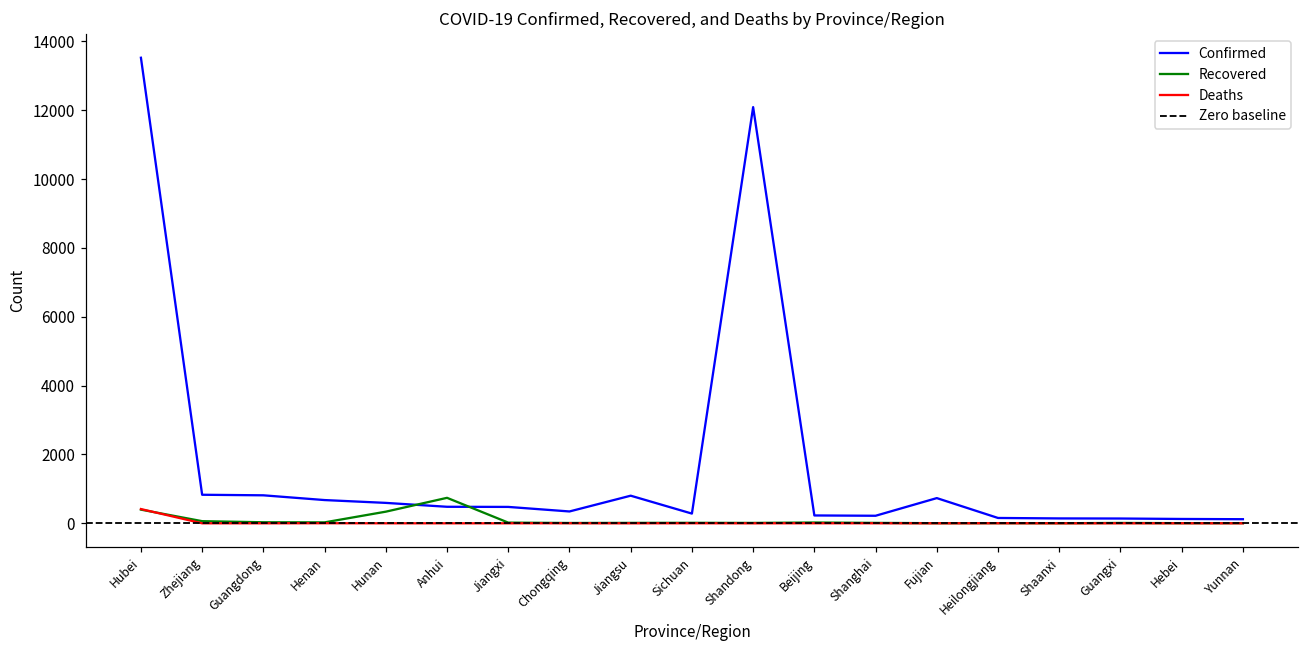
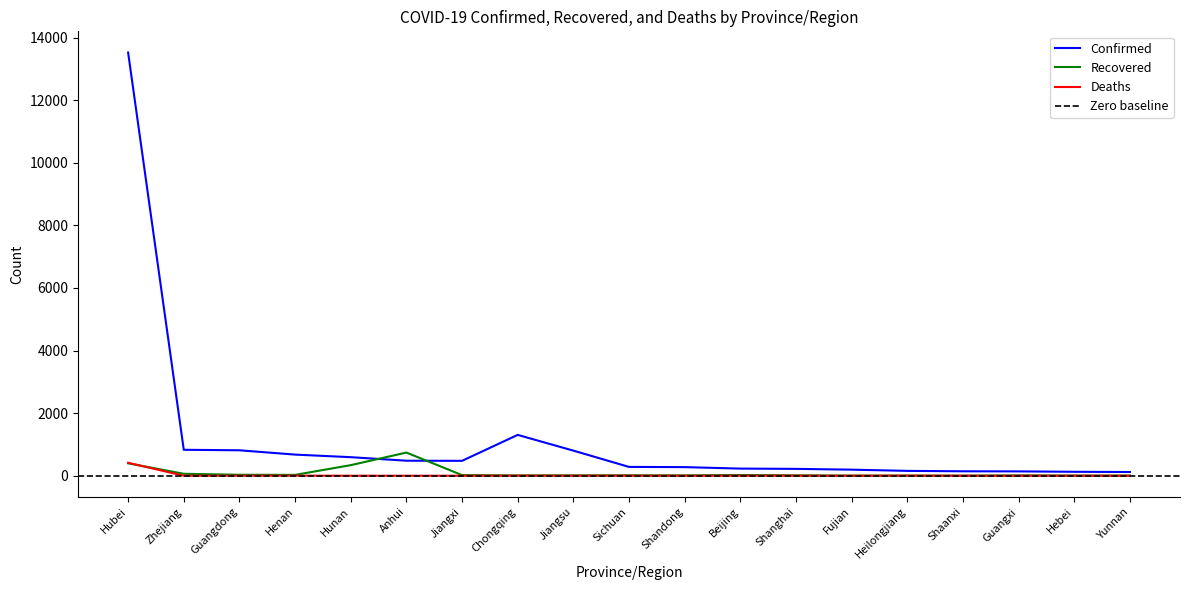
Confirmed, Chongqing: 300 -> 1300
Confirmed, Shandong: 12100 -> 300
Confirmed, Fujian: 700 -> 200
